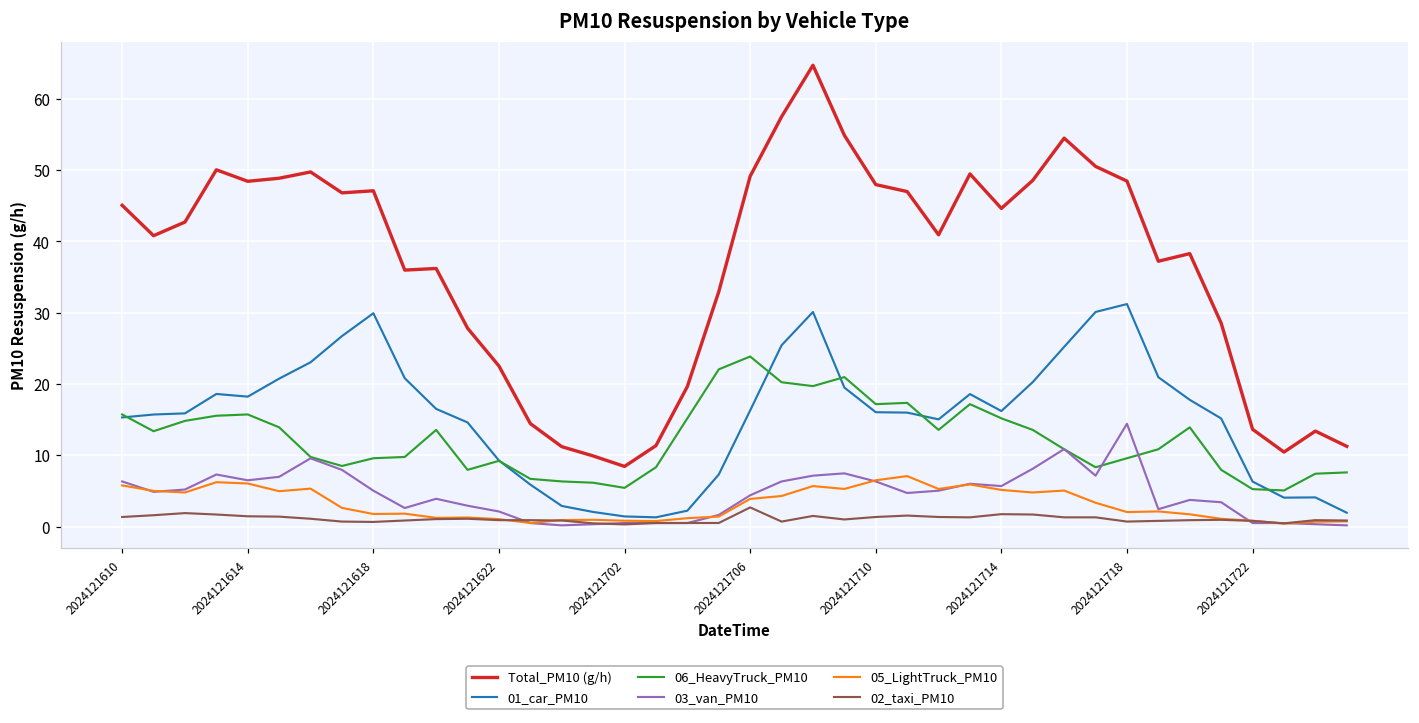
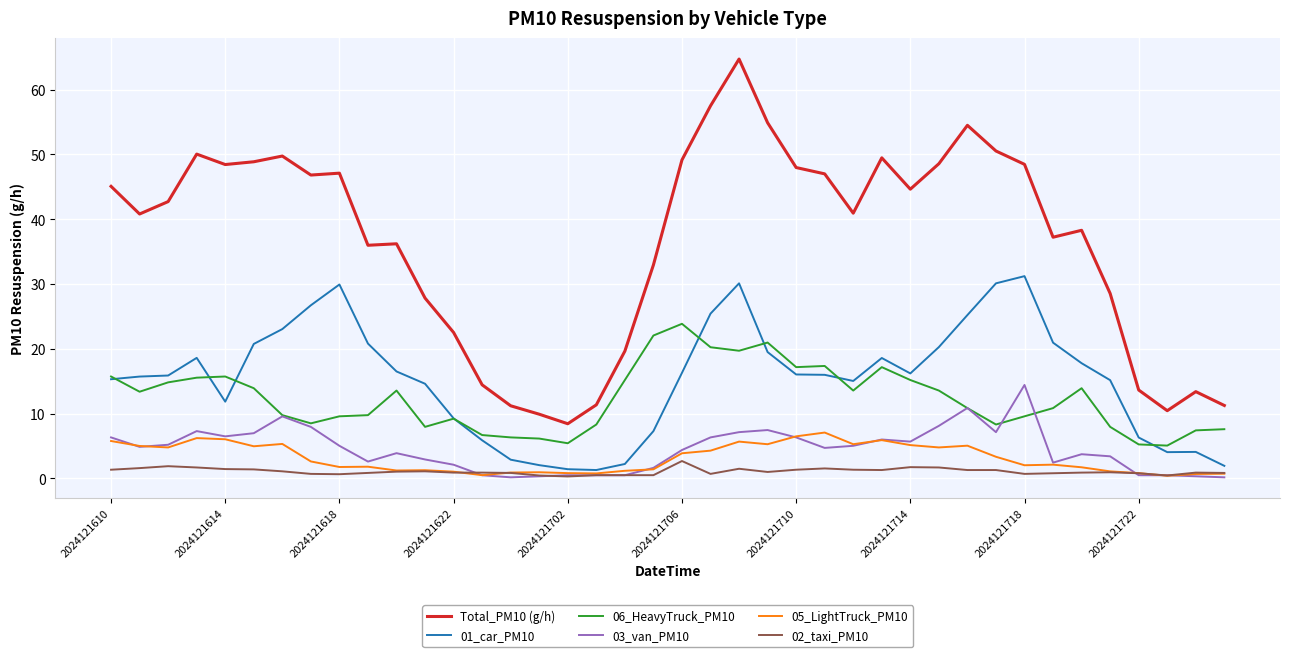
01_car_PM10, 2024121614: 18 -> 12
